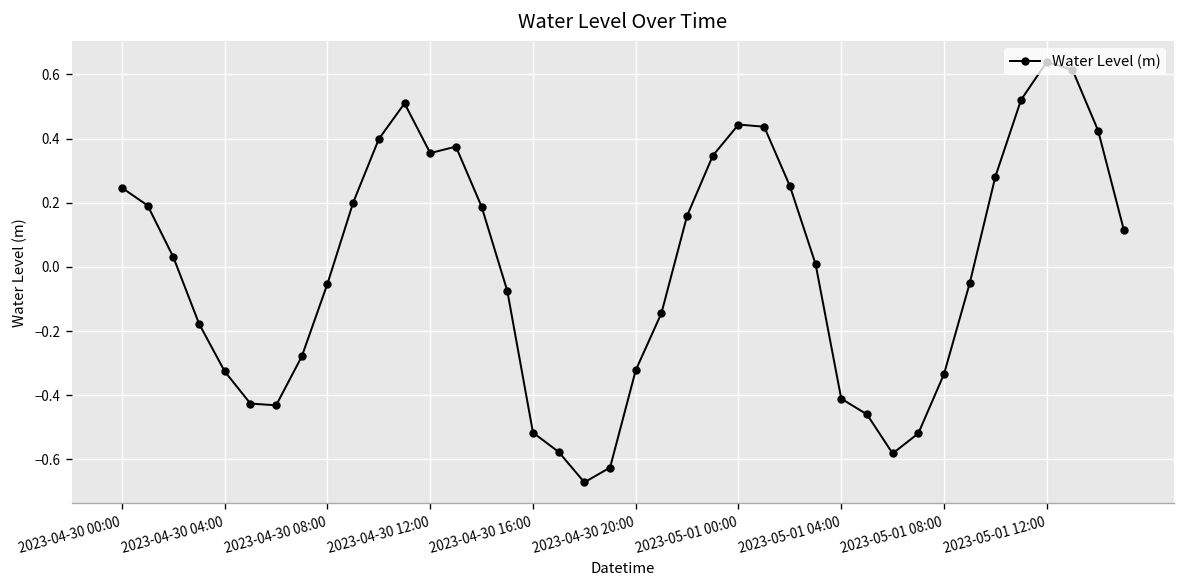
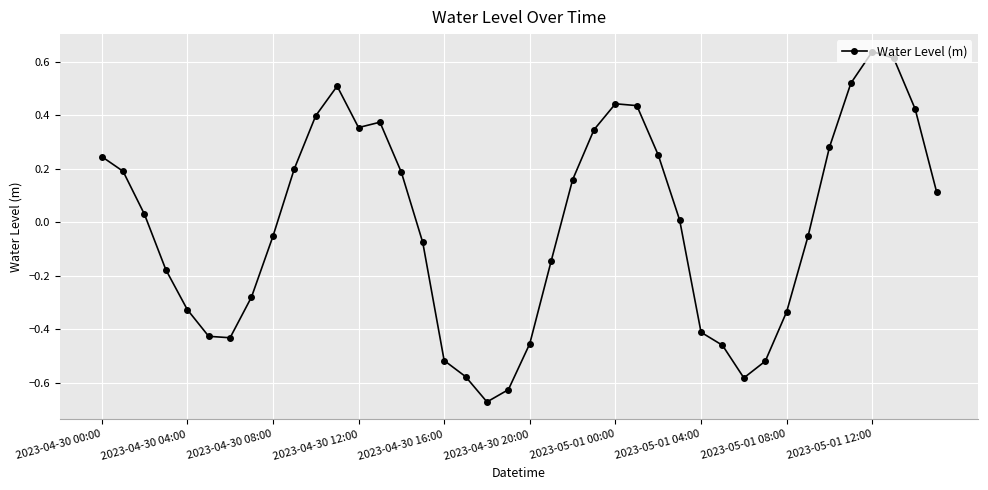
2023-04-30 20:00: -0.32 -> -0.45
